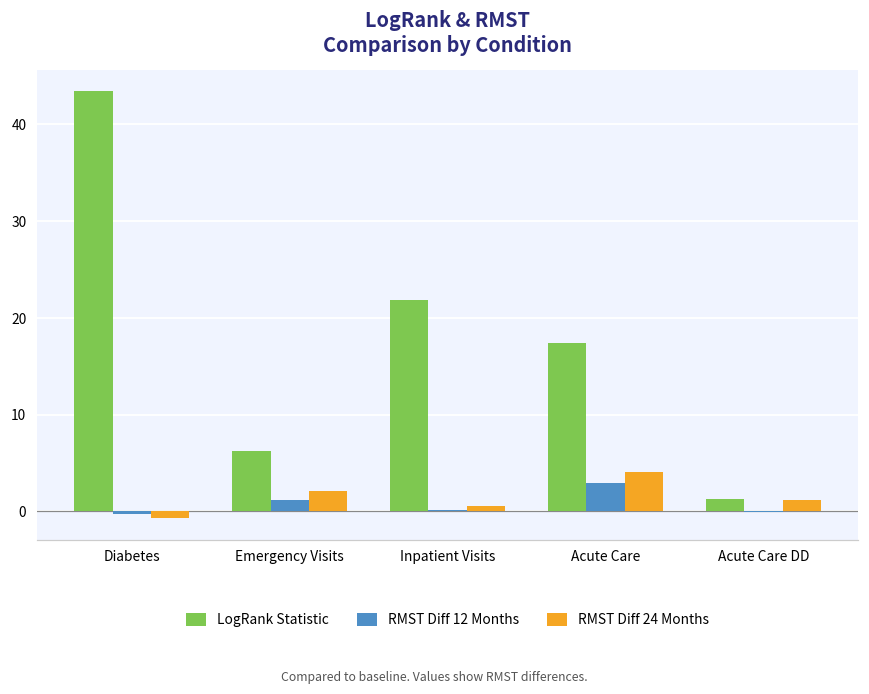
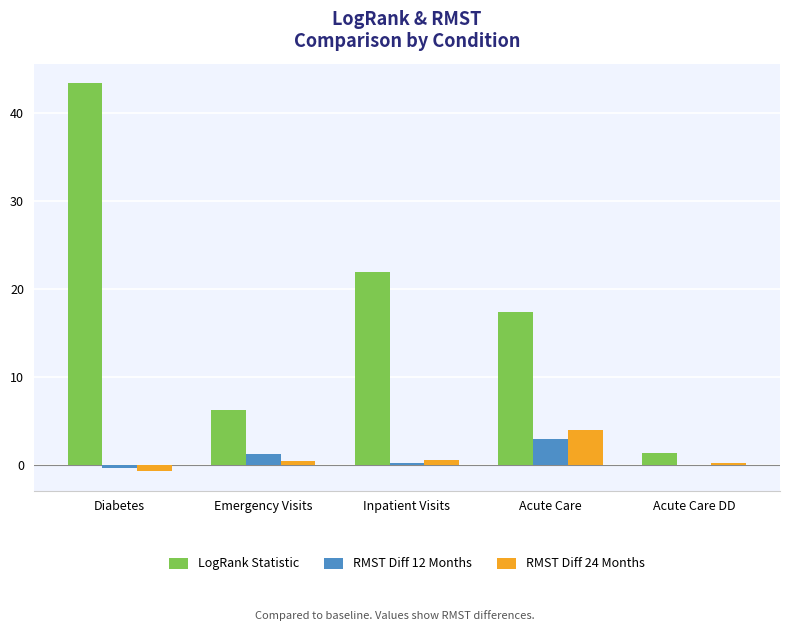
RMST Diff 24 Months, Emergency Visits: 2 -> 0
RMST Diff 24 Months, Acute Care DD: 1 -> 0
